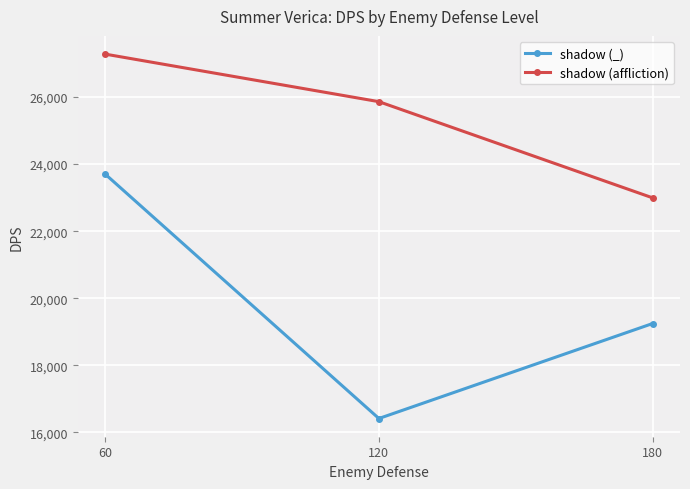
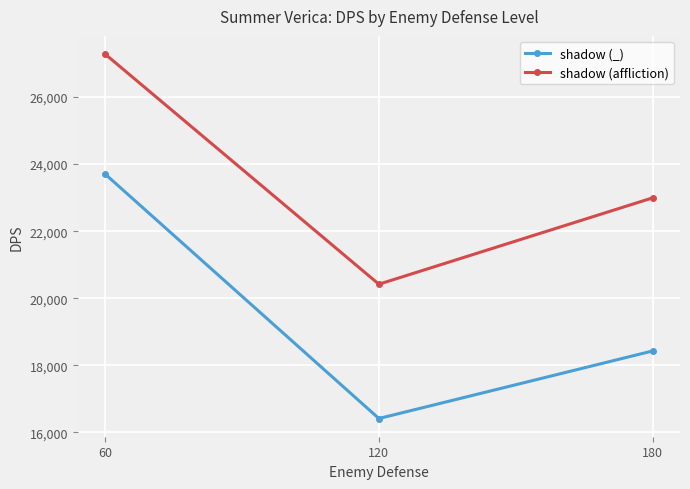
shadow (affliction), 120: 25,900 -> 20,400
shadow (_), 180: 19,200 -> 18,400
